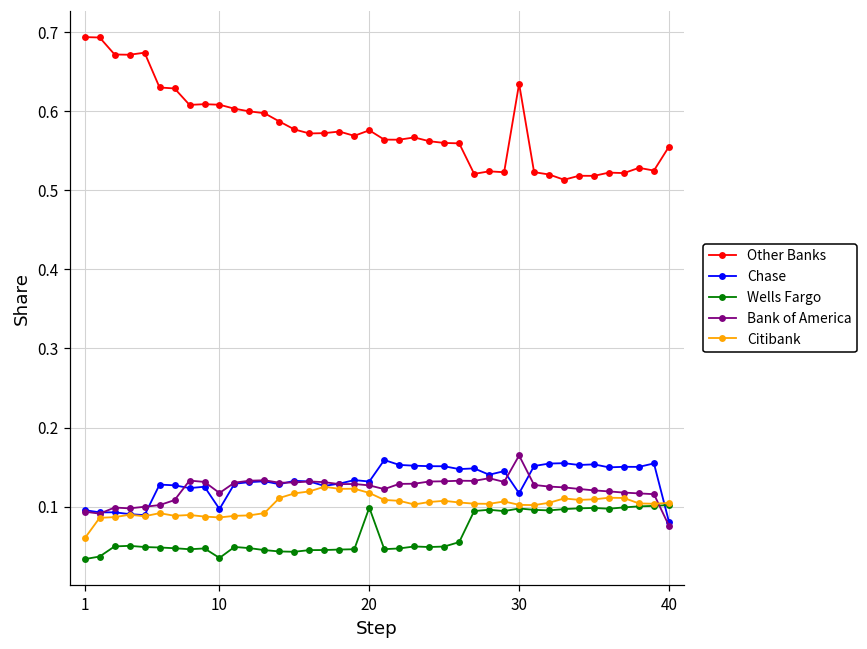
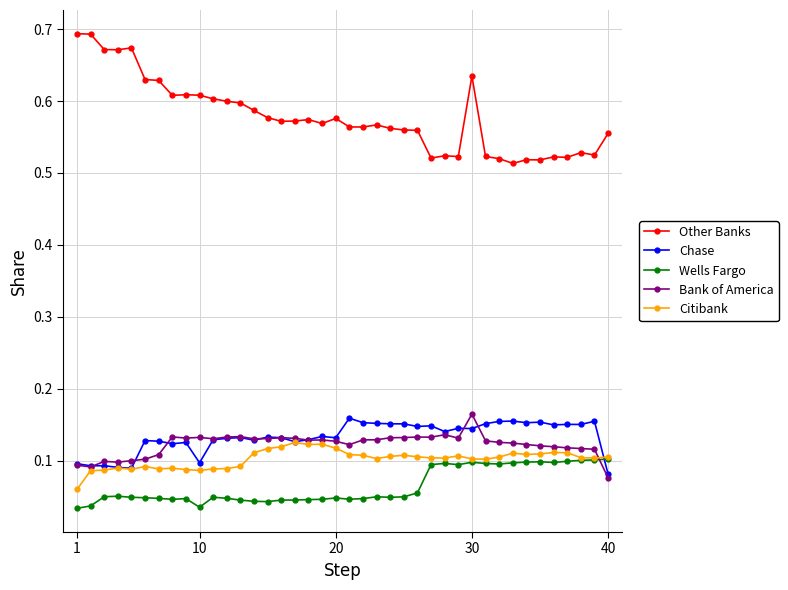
Bank of America, 10: 0.12 -> 0.13
Wells Fargo, 20: 0.10 -> 0.05
Chase, 30: 0.12 -> 0.14
